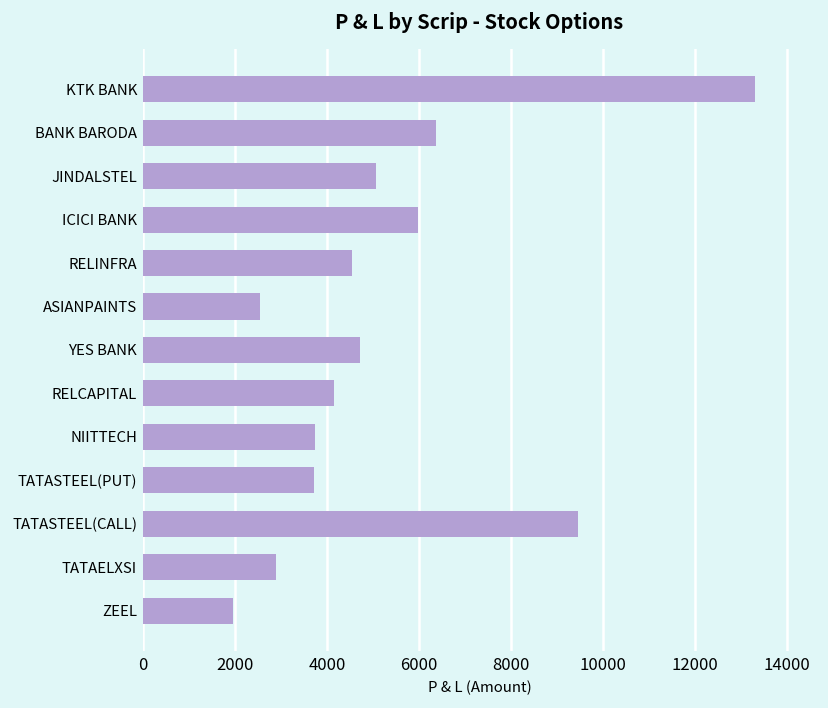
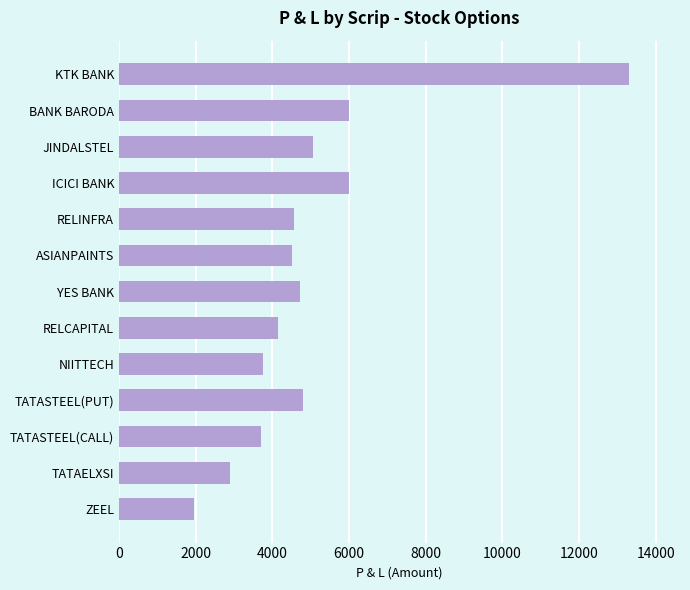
BANK BARODA: 6400 -> 6000
ASIANPAINTS: 2500 -> 4500
TATASTEEL(PUT): 3700 -> 4800
TATASTEEL(CALL): 9500 -> 3700
